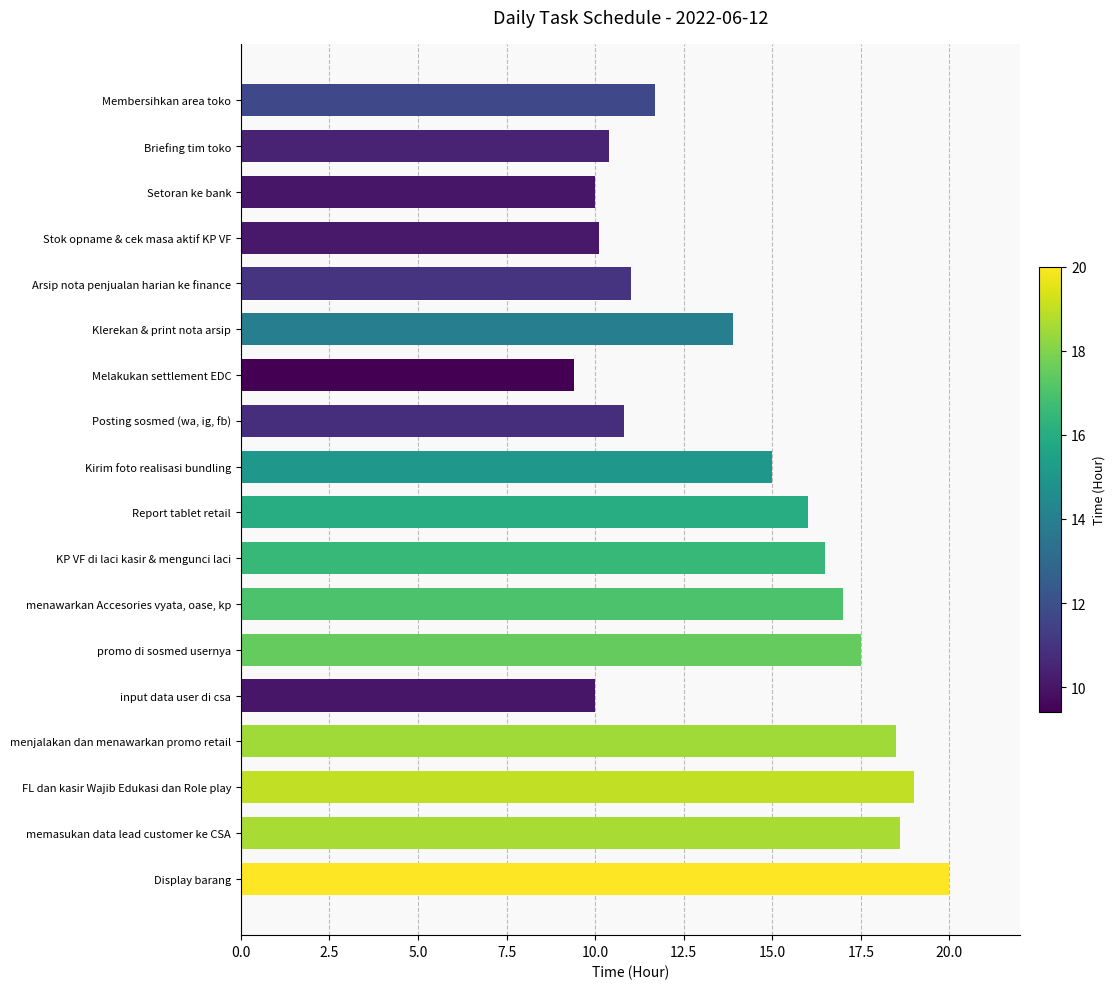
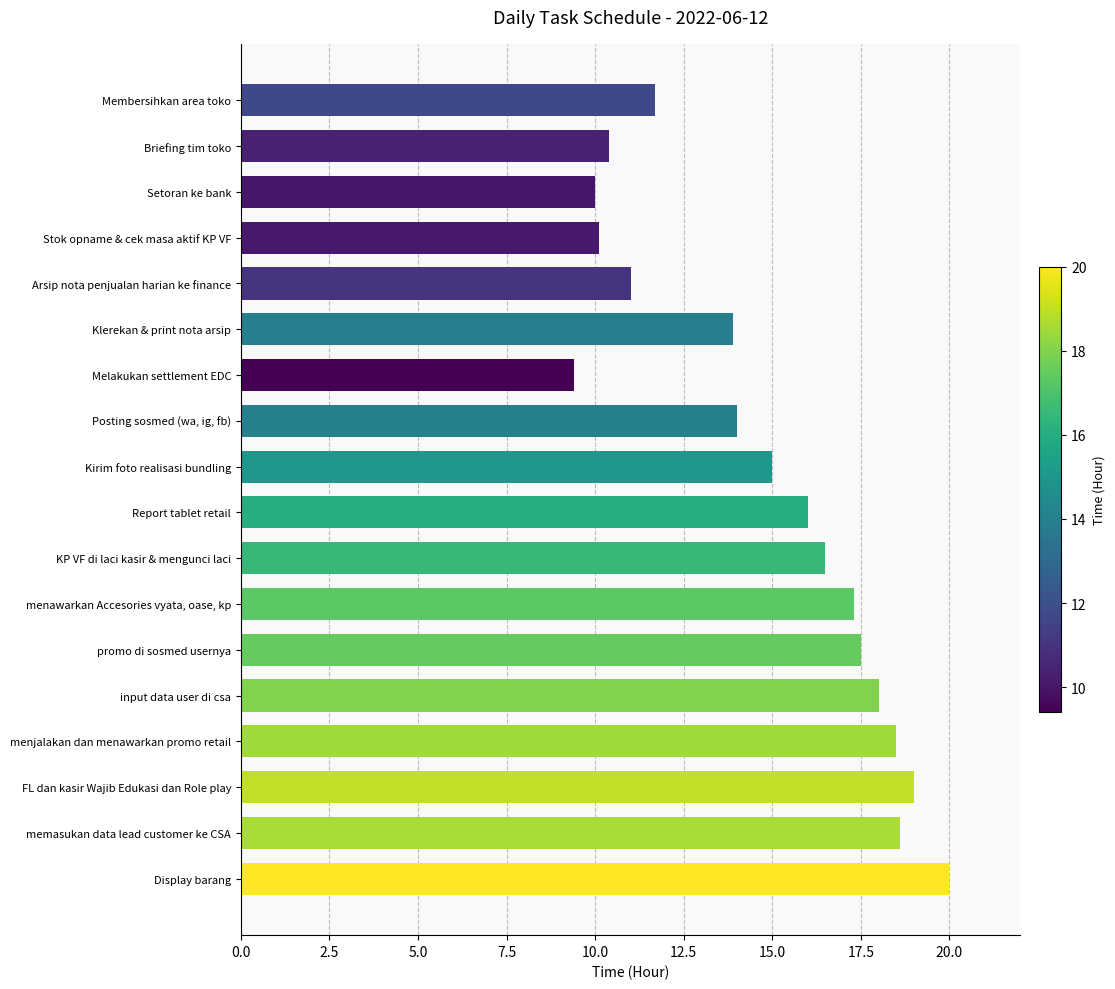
Posting sosmed (wa, ig, fb): 10.8 -> 14.0
menawarkan Accesories vyata, oase, kp: 17.0 -> 17.3
input data user di csa: 10 -> 18
